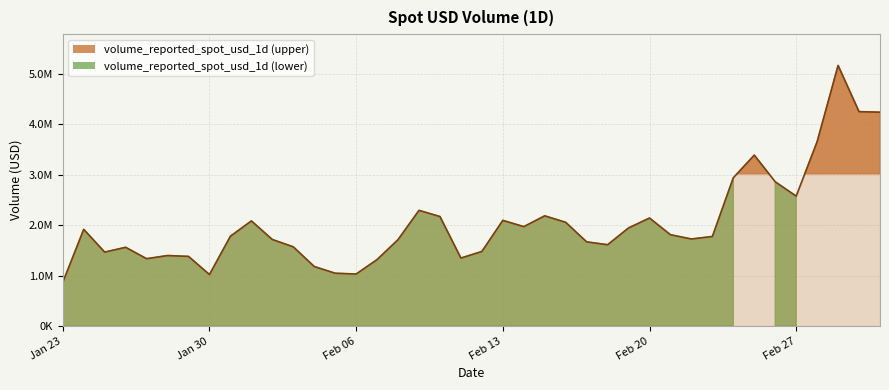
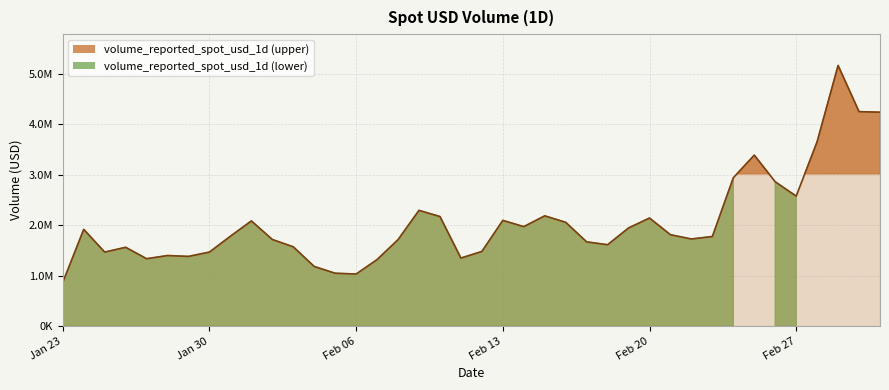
Jan 30: 1000000 -> 1500000
